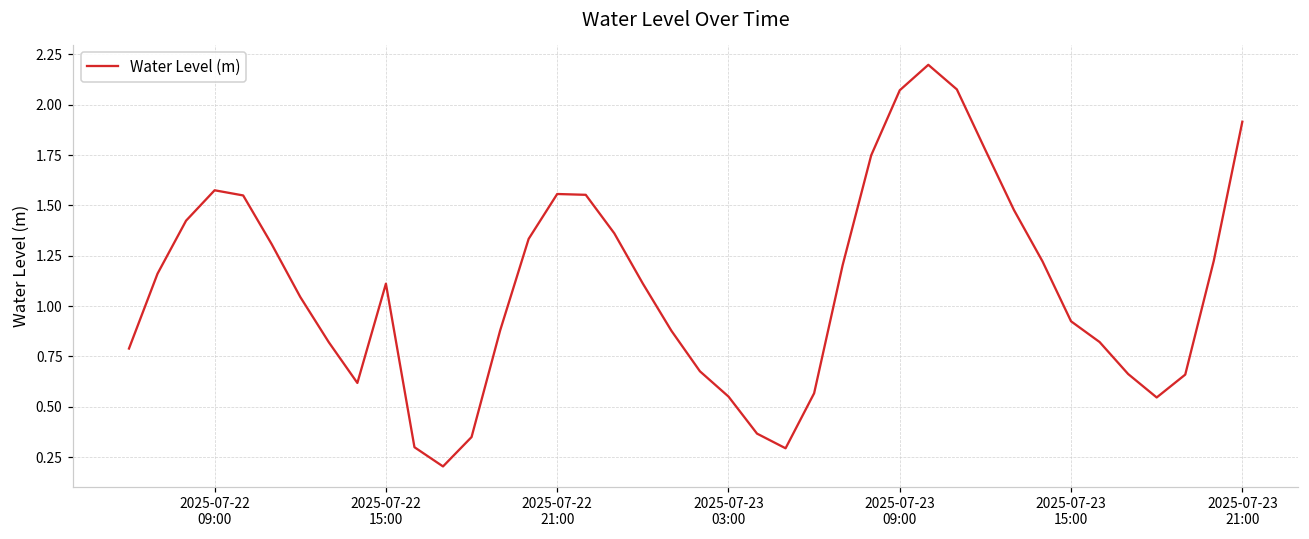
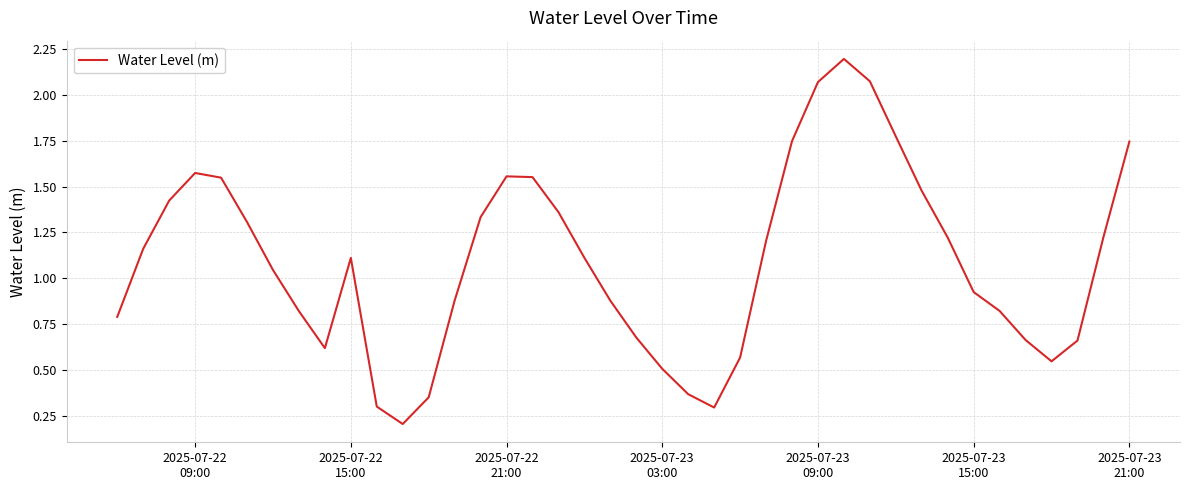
2025-07-23 03:00: 0.55 -> 0.51
2025-07-23 21:00: 1.92 -> 1.75
